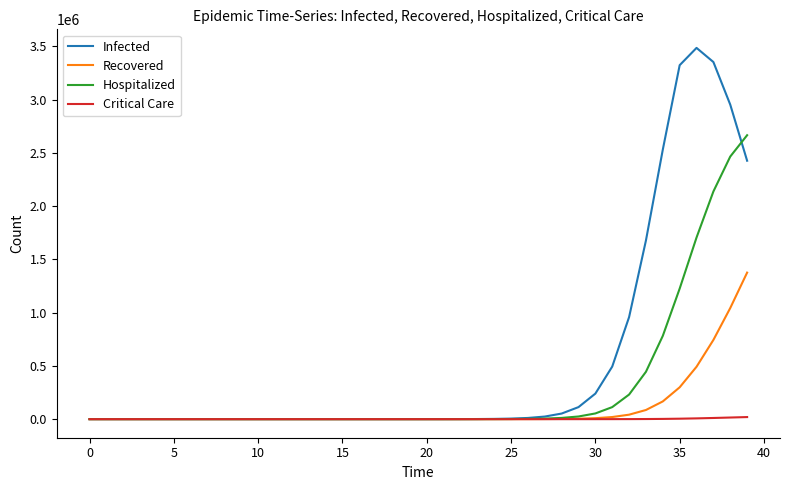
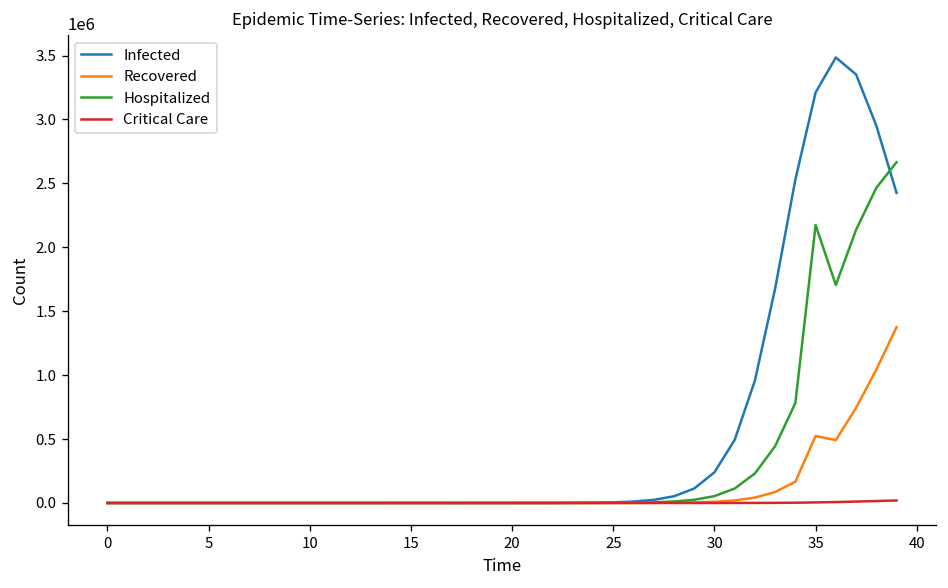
Infected, 35: 3320000 -> 3210000
Recovered, 35: 300000 -> 520000
Hospitalized, 35: 1230000 -> 2170000
